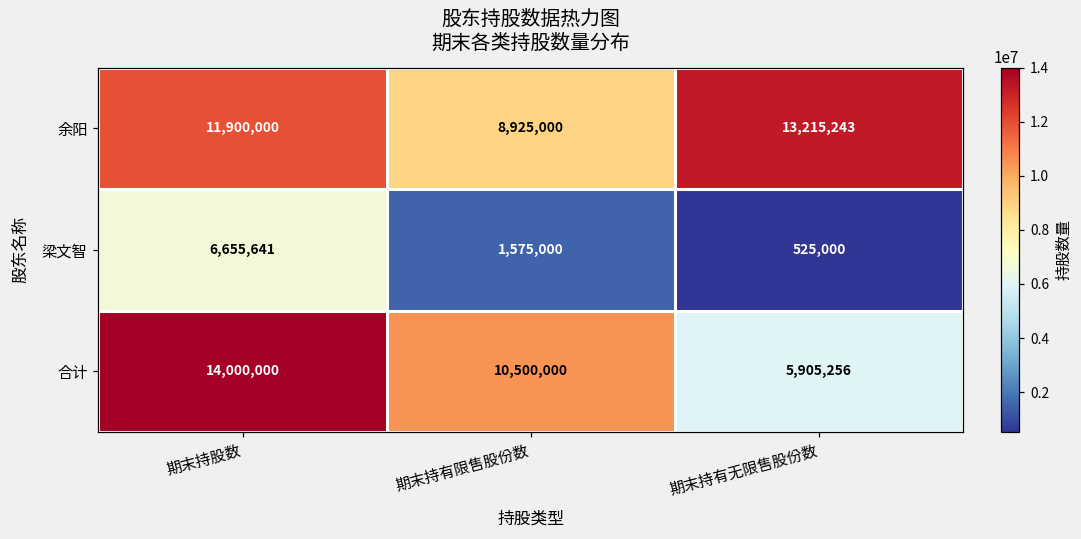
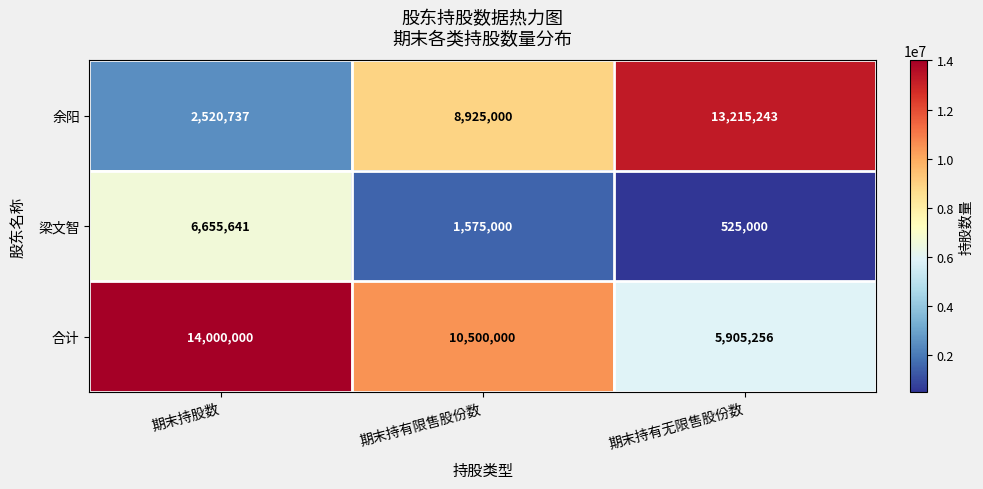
余阳, 期末持股数: 11,900,000 -> 2,520,737
